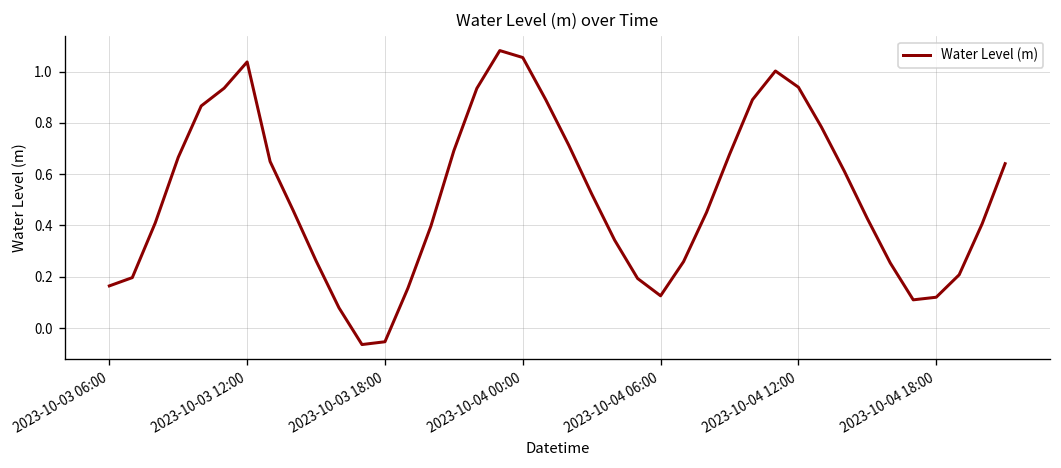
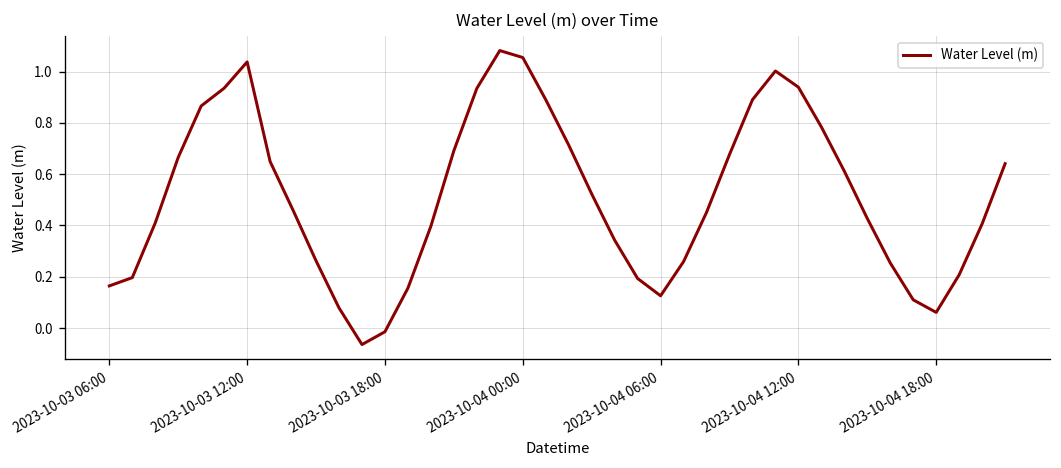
2023-10-03 18:00: -0.05 -> -0.01
2023-10-04 18:00: 0.12 -> 0.06
